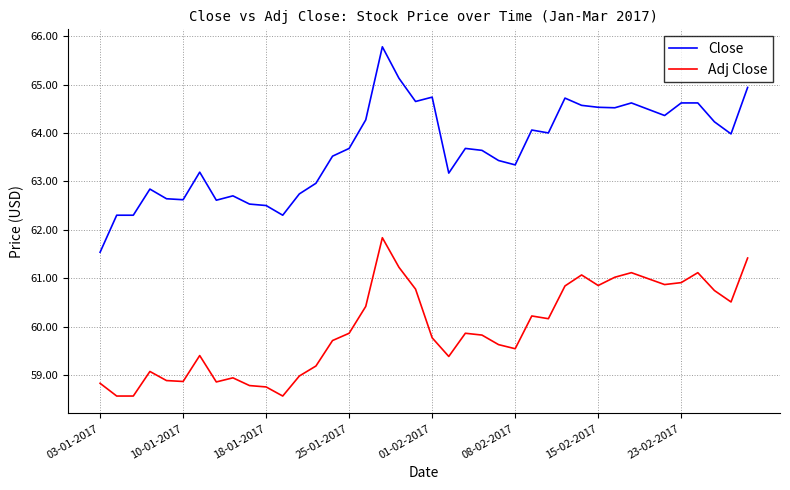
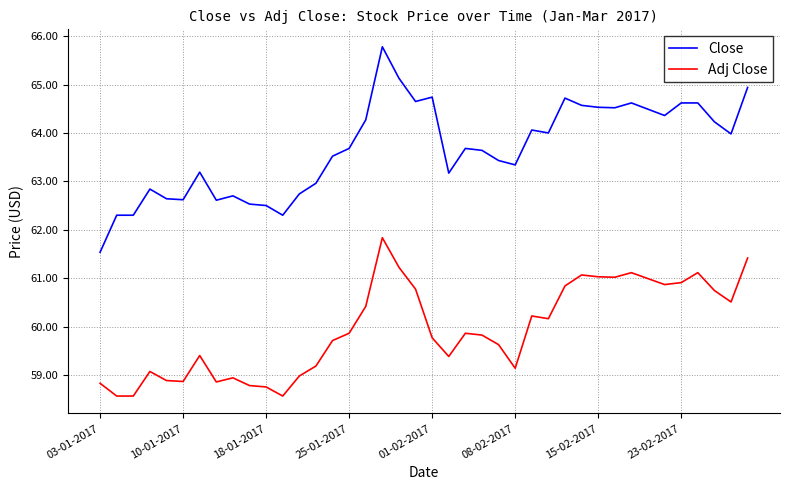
Adj Close, 08-02-2017: 59.5 -> 59.1
Adj Close, 15-02-2017: 60.8 -> 61.0
